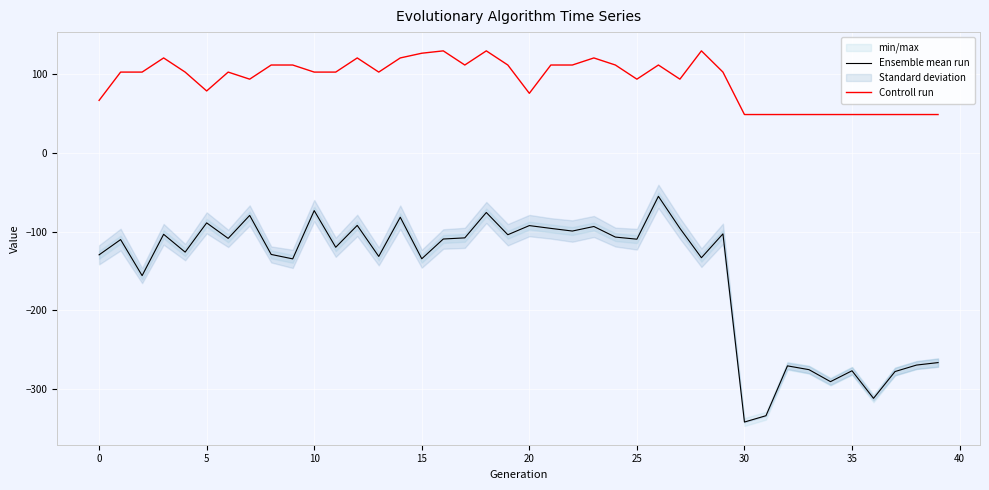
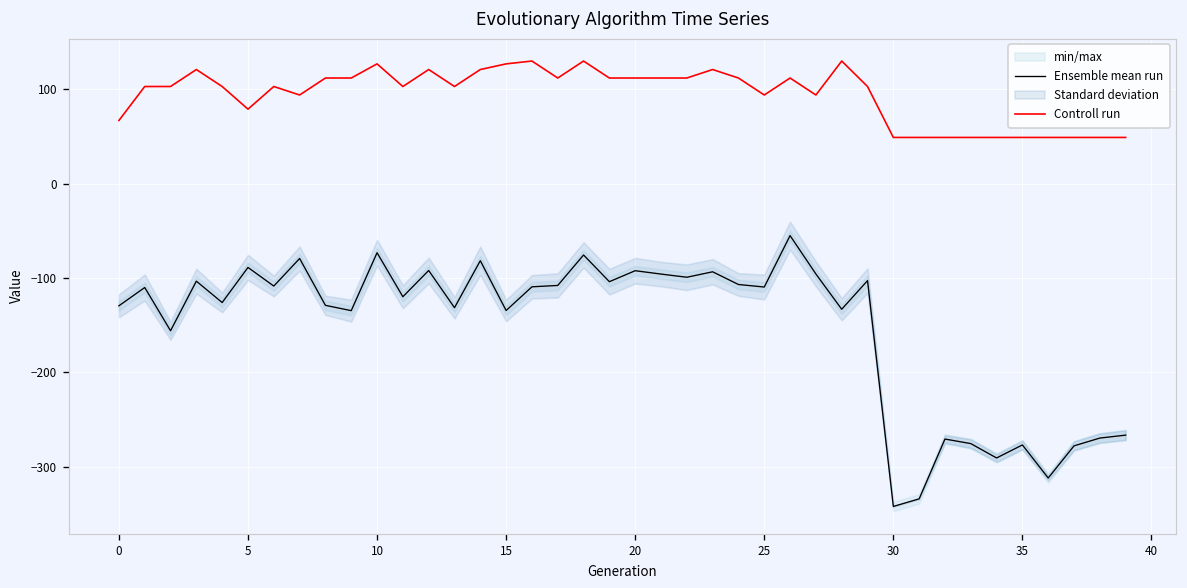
Controll run, 10: 100 -> 130
Controll run, 20: 80 -> 110
